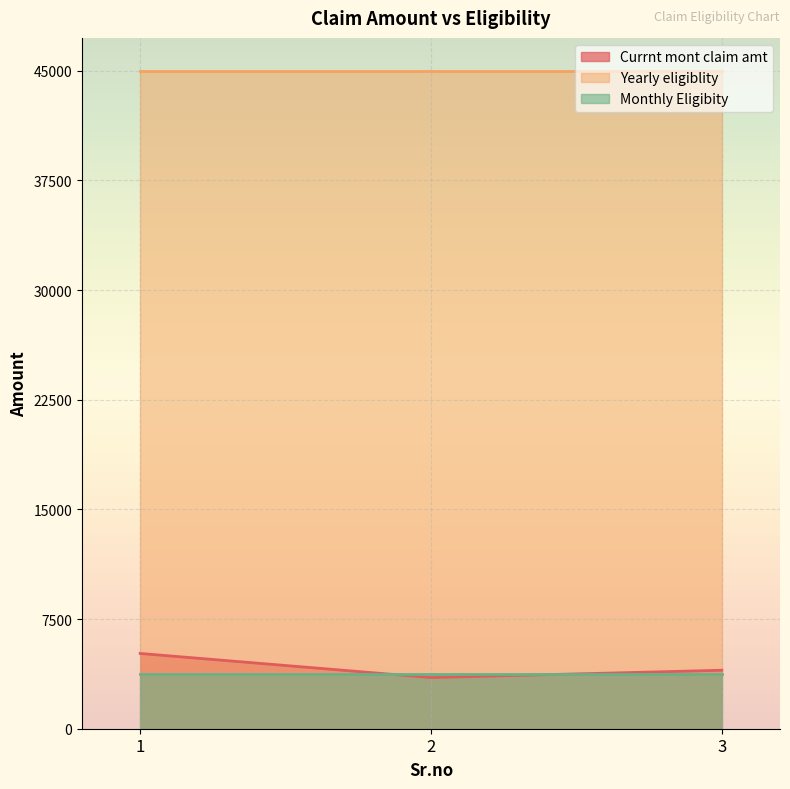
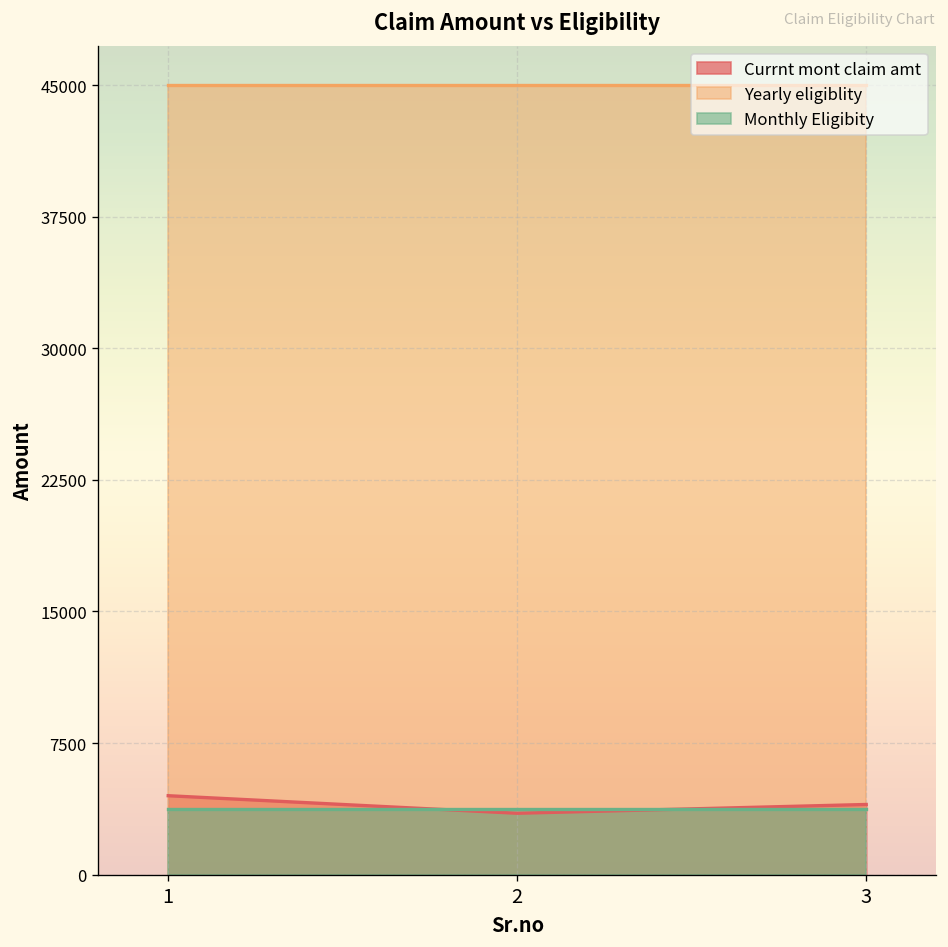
Currnt mont claim amt, 1: 5100 -> 4500
